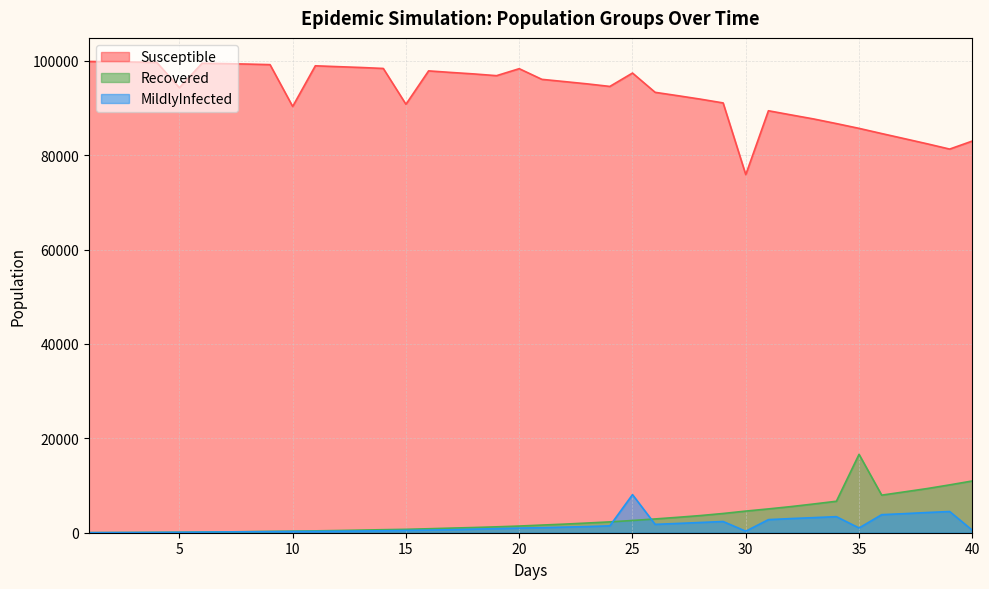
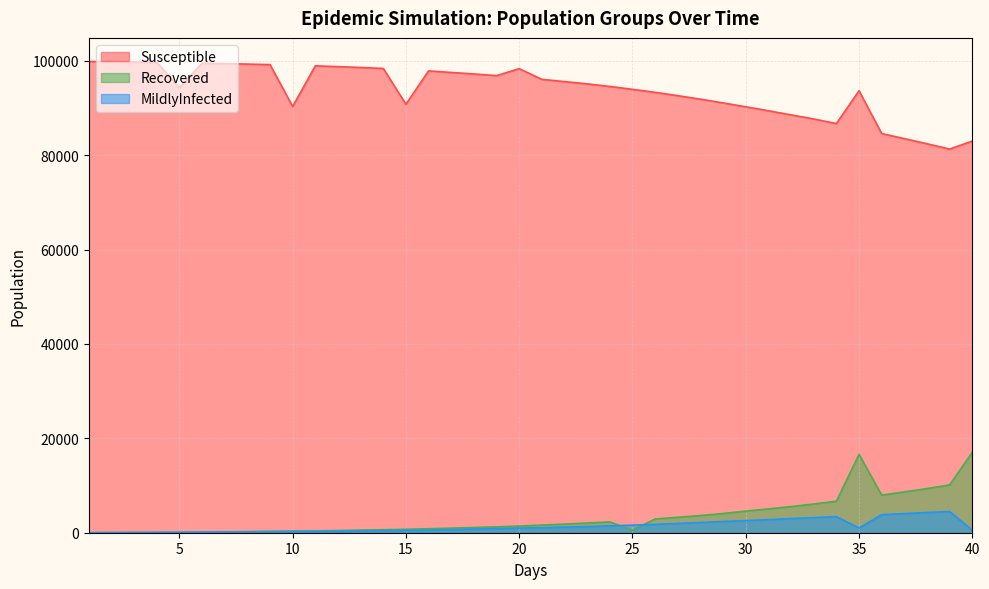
Susceptible, 25: 97000 -> 94000
Recovered, 25: 3000 -> 1000
MildlyInfected, 25: 8000 -> 2000
Susceptible, 30: 76000 -> 90000
MildlyInfected, 30: 0 -> 3000
Susceptible, 35: 86000 -> 94000
Recovered, 40: 11000 -> 17000
